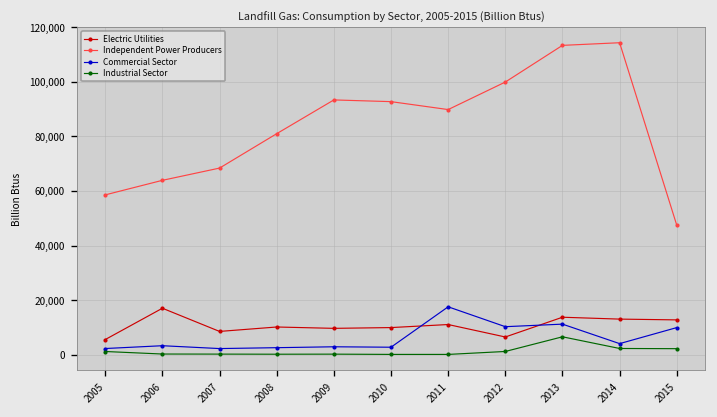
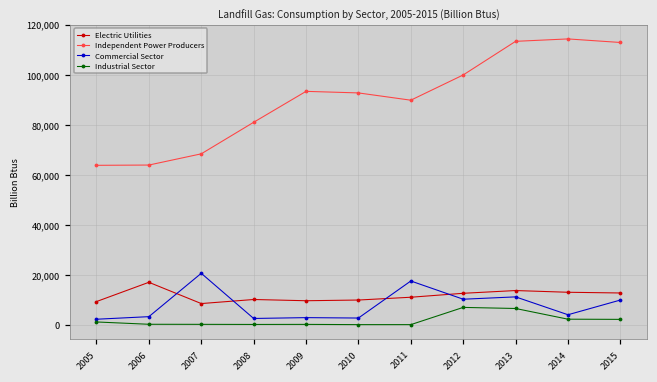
Electric Utilities, 2005: 6,000 -> 9,000
Independent Power Producers, 2005: 59,000 -> 64,000
Commercial Sector, 2007: 2,000 -> 21,000
Electric Utilities, 2012: 7,000 -> 13,000
Industrial Sector, 2012: 1,000 -> 7,000
Independent Power Producers, 2015: 48,000 -> 113,000
